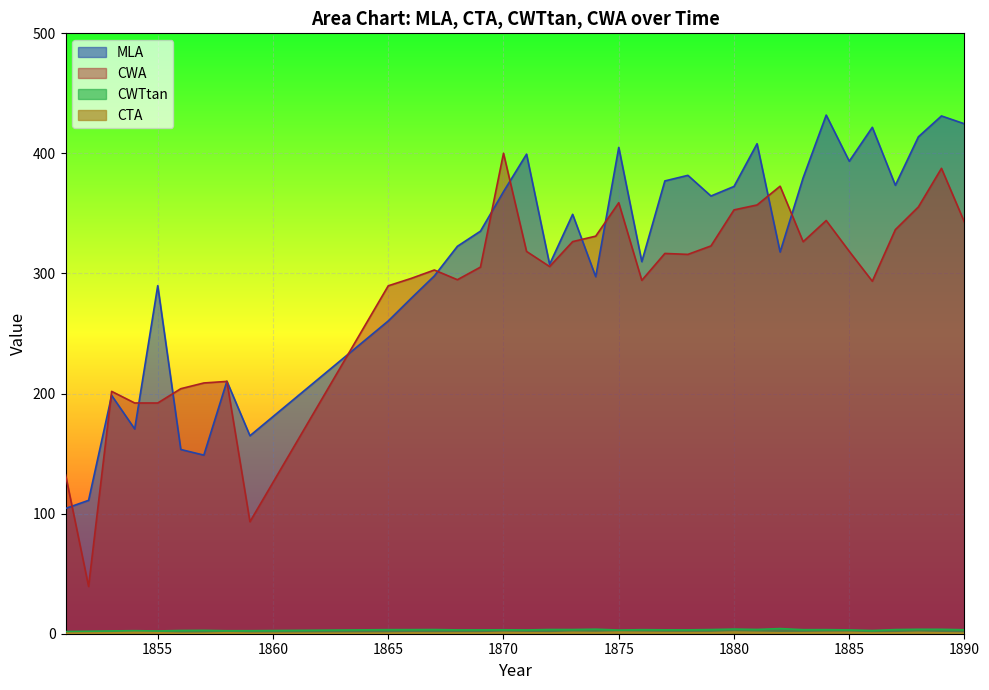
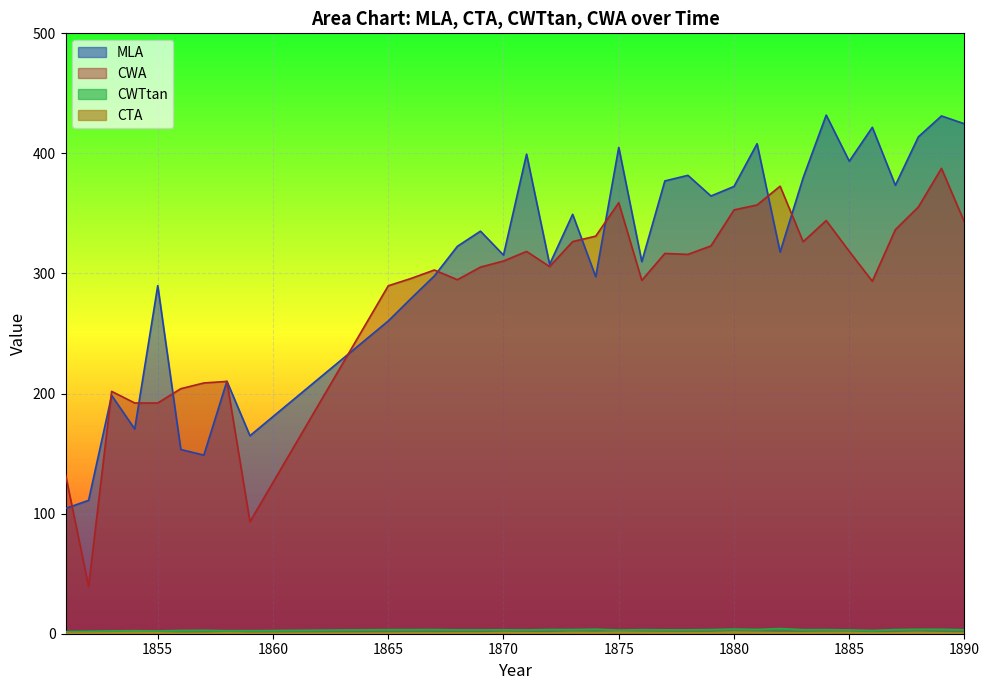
MLA, 1870: 368 -> 315
CWA, 1870: 400 -> 310
